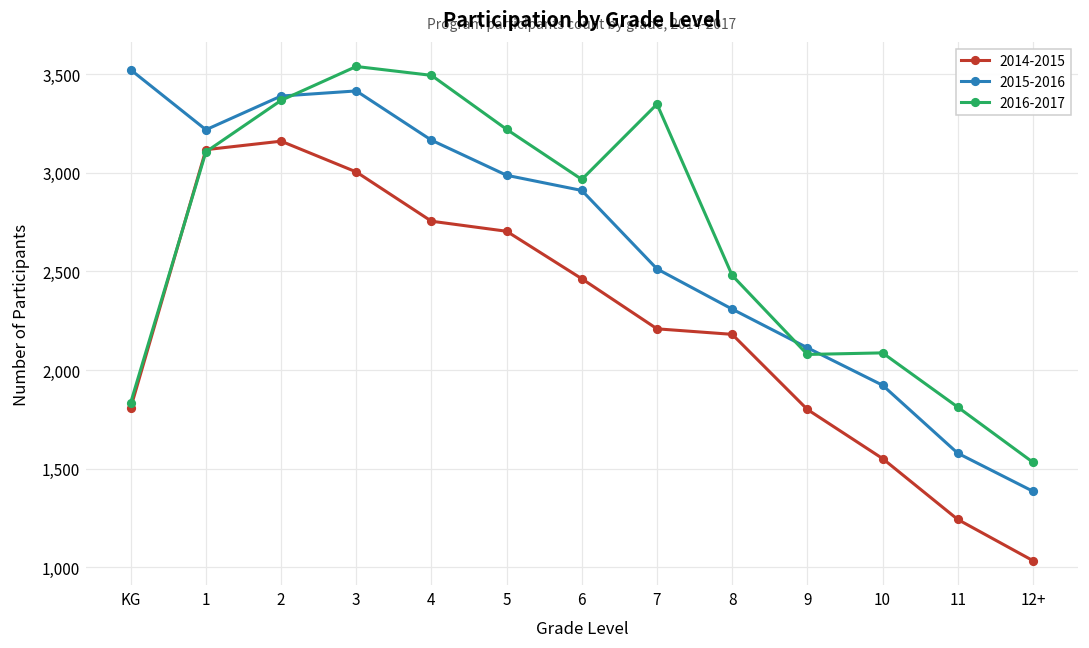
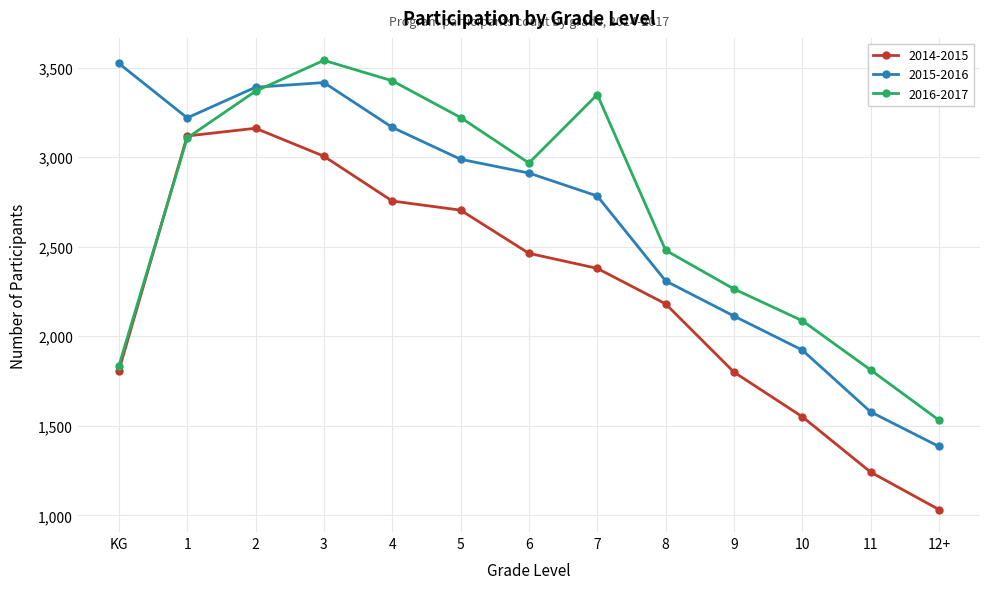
2016-2017, 4: 3,500 -> 3,430
2014-2015, 7: 2,210 -> 2,380
2015-2016, 7: 2,510 -> 2,780
2016-2017, 9: 2,080 -> 2,260
